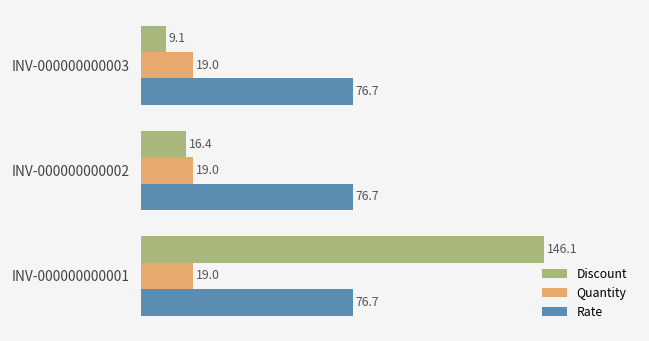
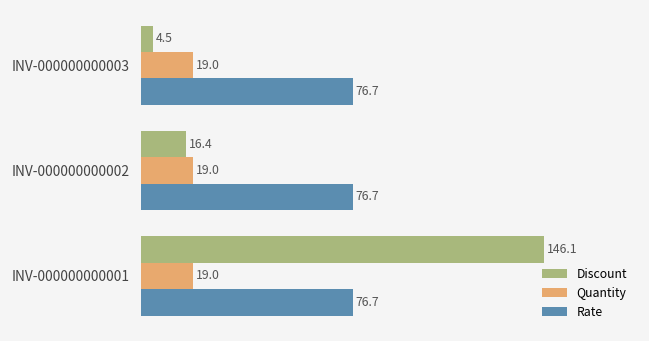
Discount, INV-000000000003: 9.1 -> 4.5
